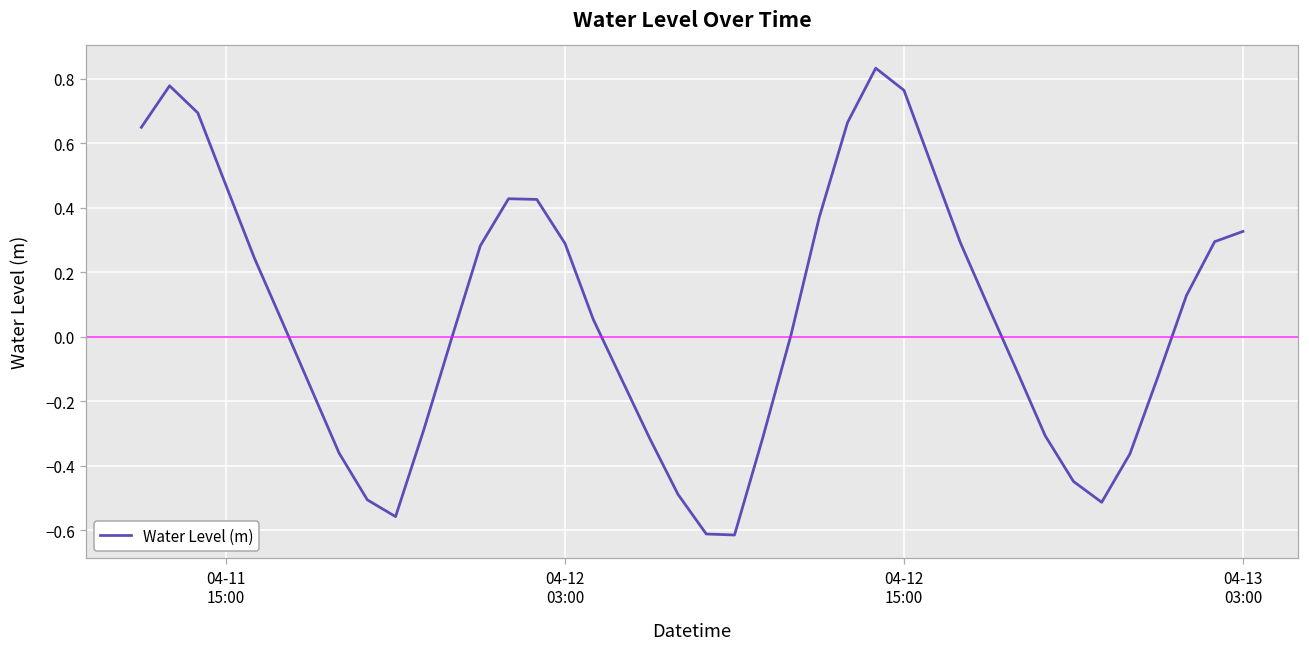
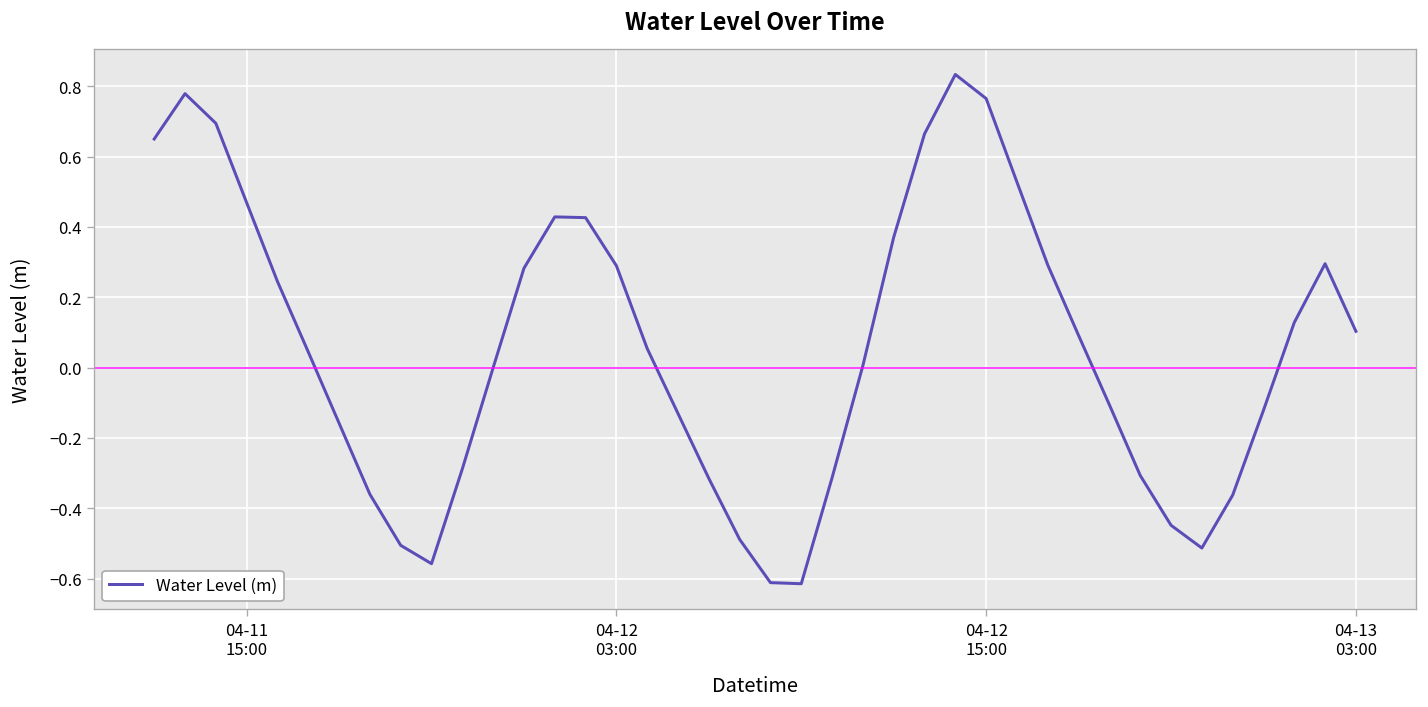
04-13 03:00: 0.33 -> 0.10
